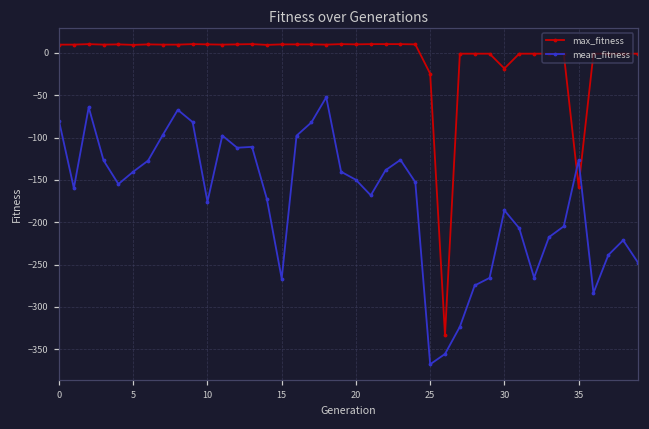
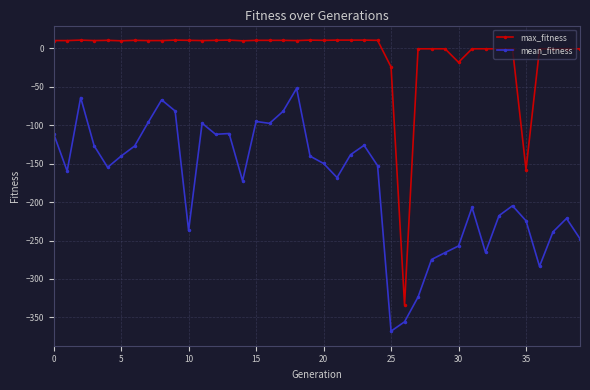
mean_fitness, 0: -80 -> -110
mean_fitness, 10: -180 -> -240
mean_fitness, 15: -270 -> -100
mean_fitness, 30: -190 -> -260
mean_fitness, 35: -130 -> -220
